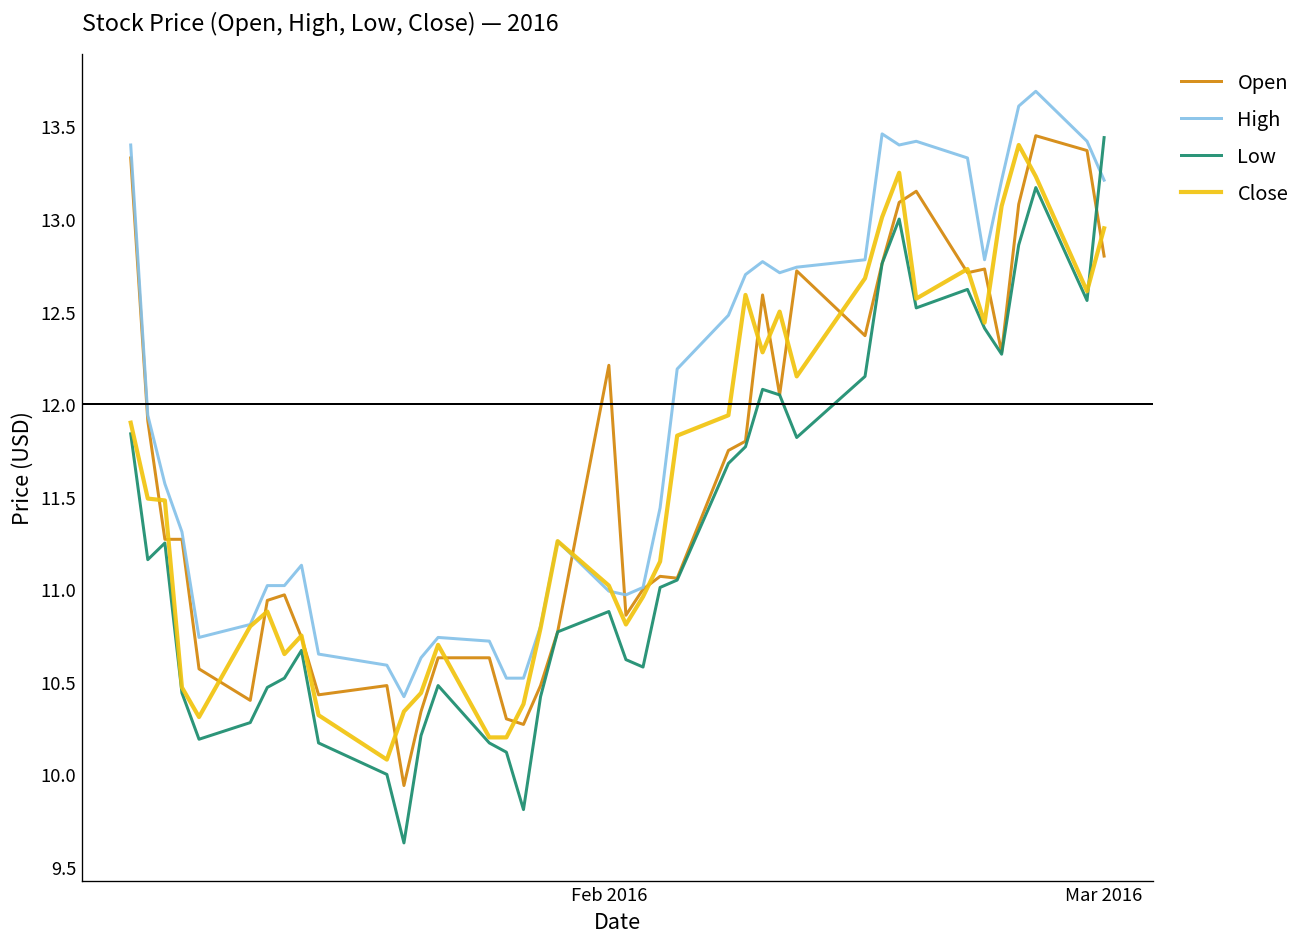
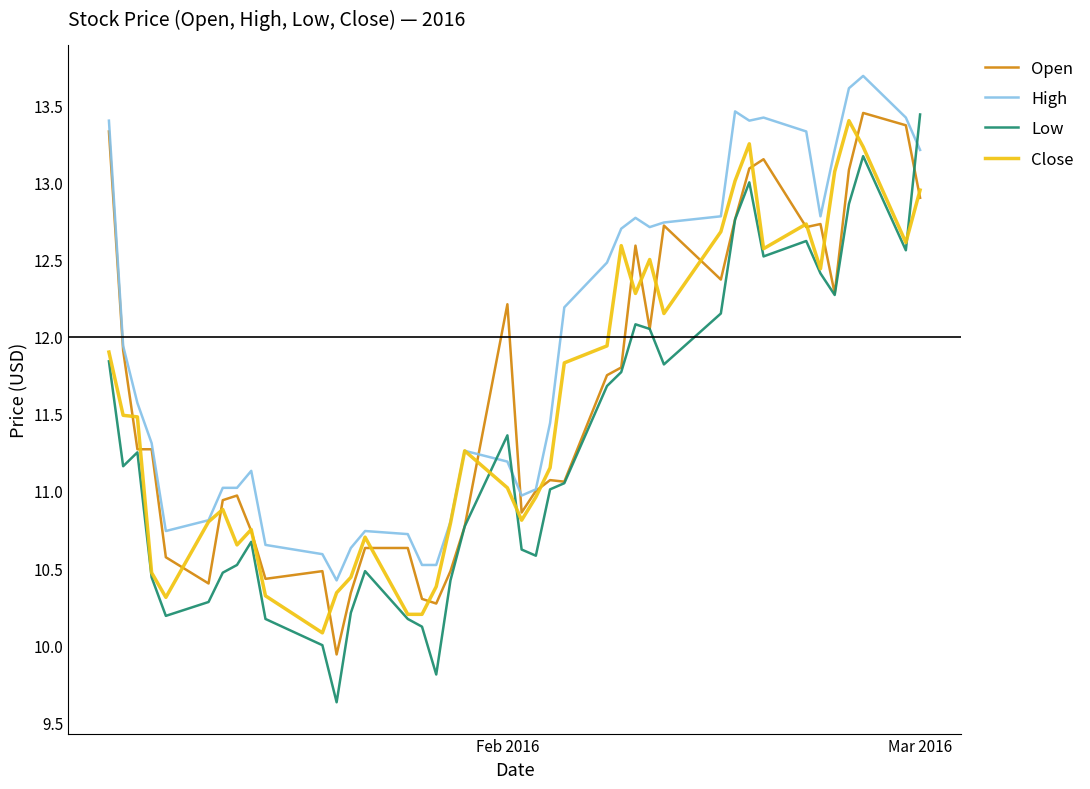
High, Feb 2016: 10.99 -> 11.19
Low, Feb 2016: 10.88 -> 11.36
Open, Mar 2016: 12.8 -> 12.9
